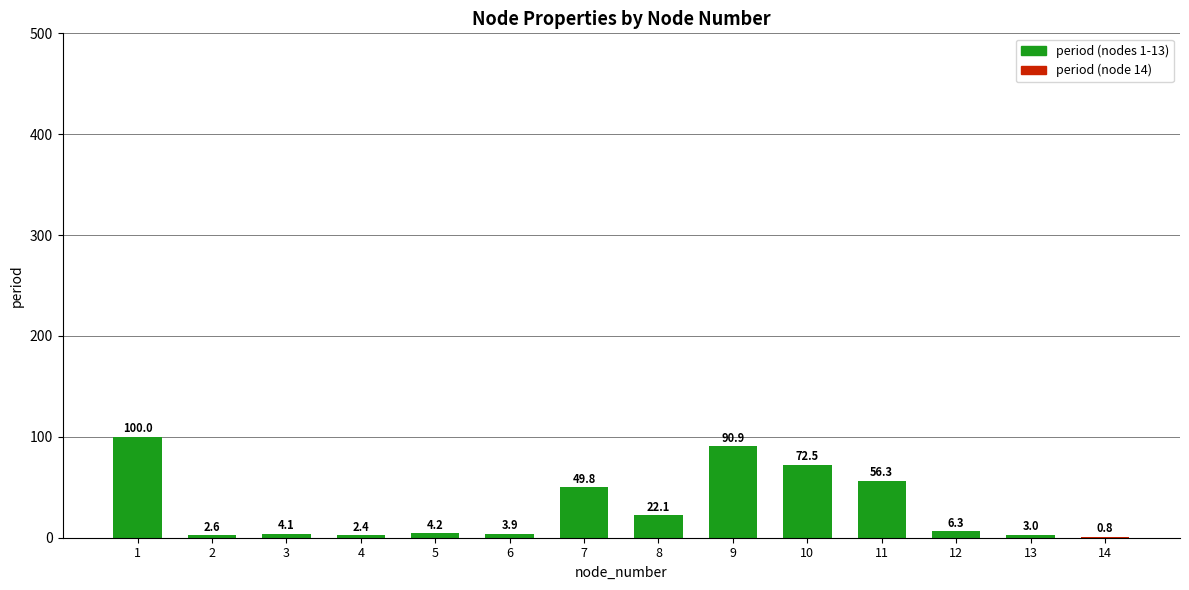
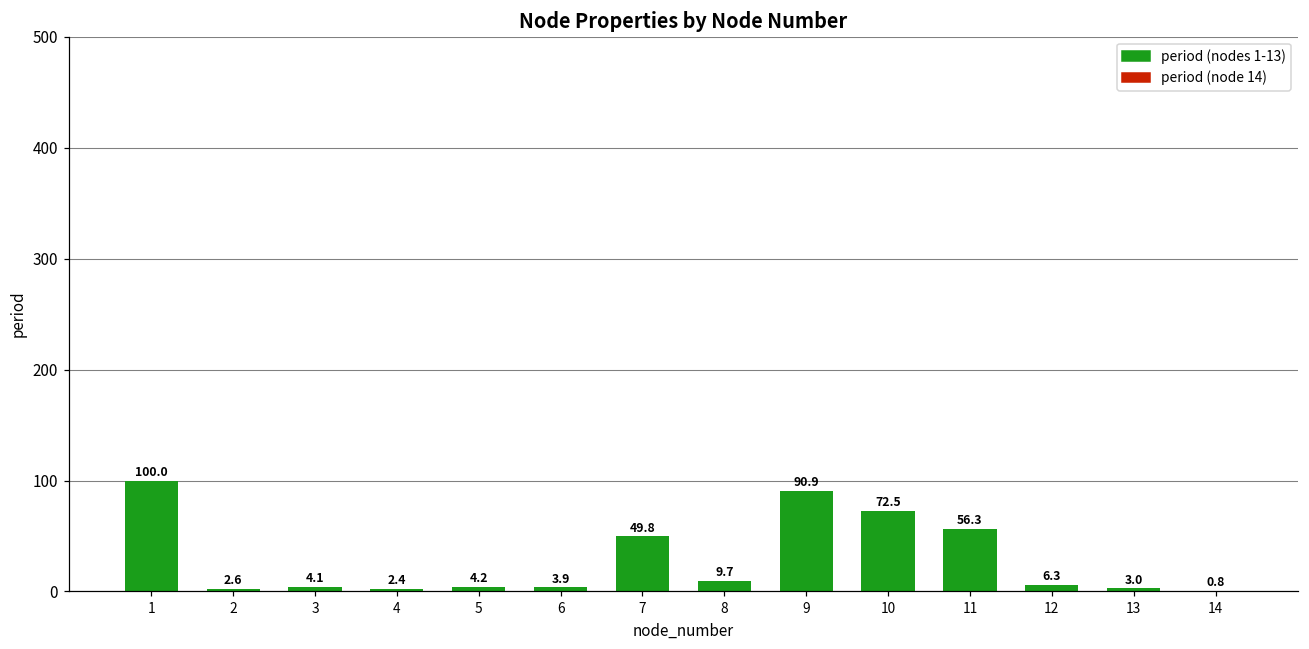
8: 22.1 -> 9.7
